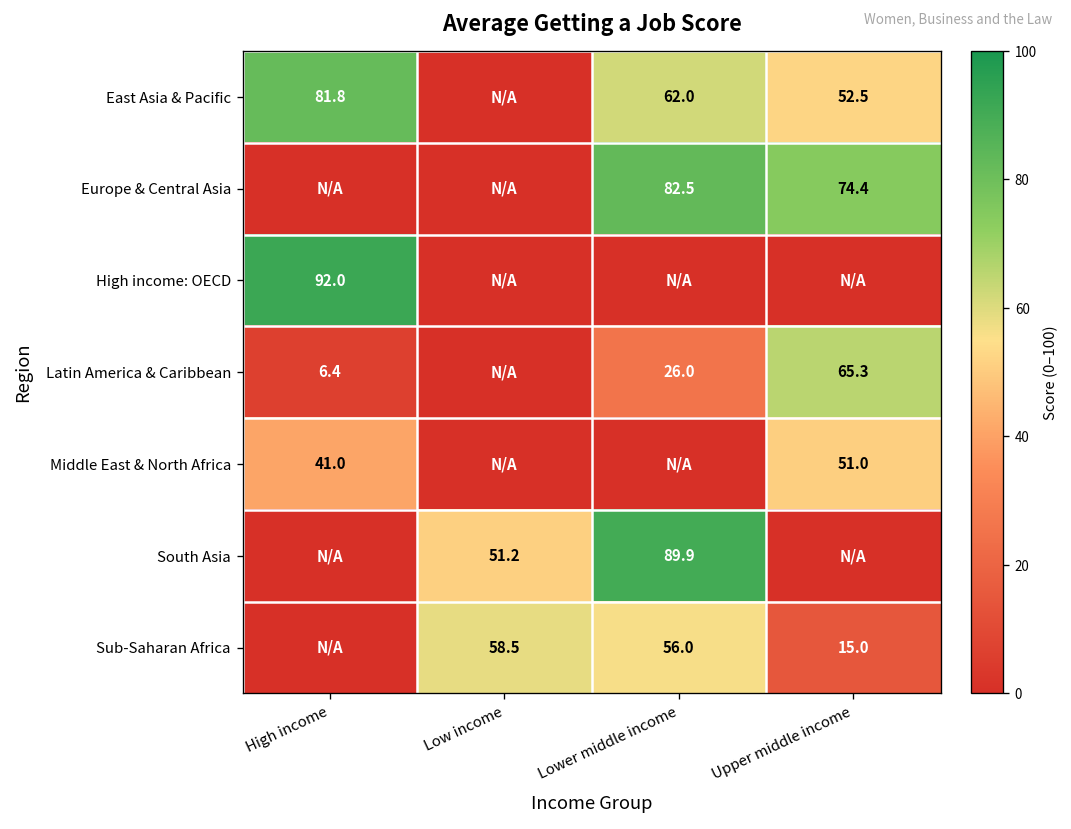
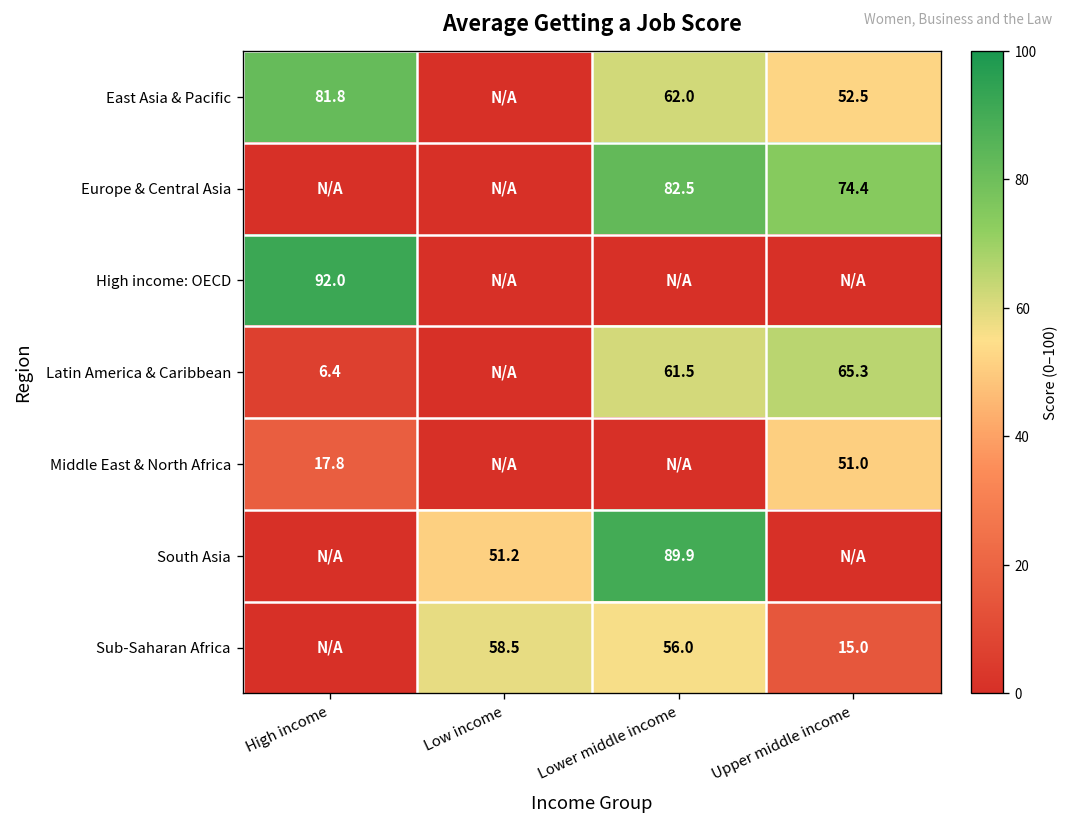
Latin America & Caribbean, Lower middle income: 26.0 -> 61.5
Middle East & North Africa, High income: 41.0 -> 17.8
